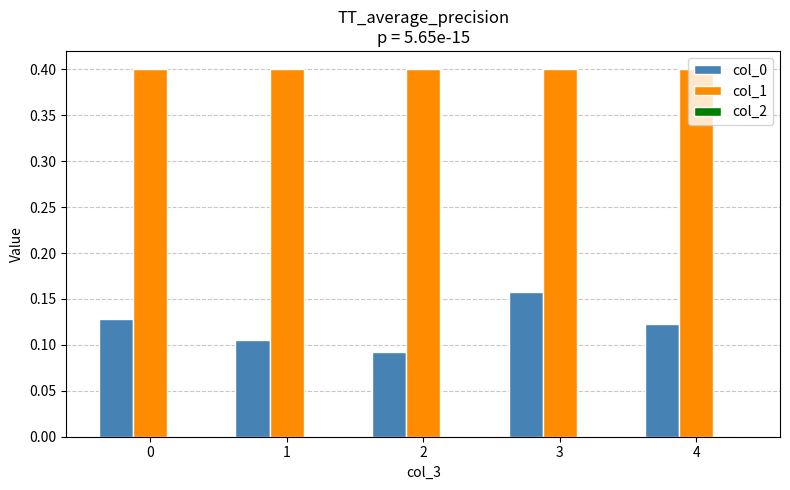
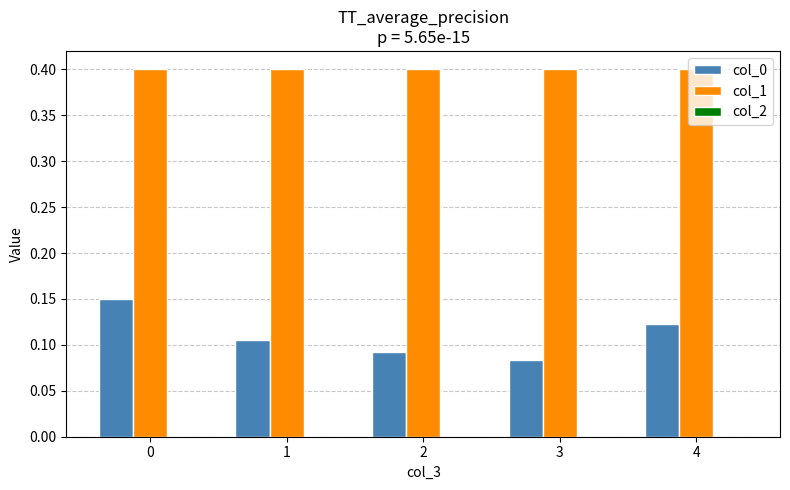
col_0, 0: 0.13 -> 0.15
col_0, 3: 0.16 -> 0.08
